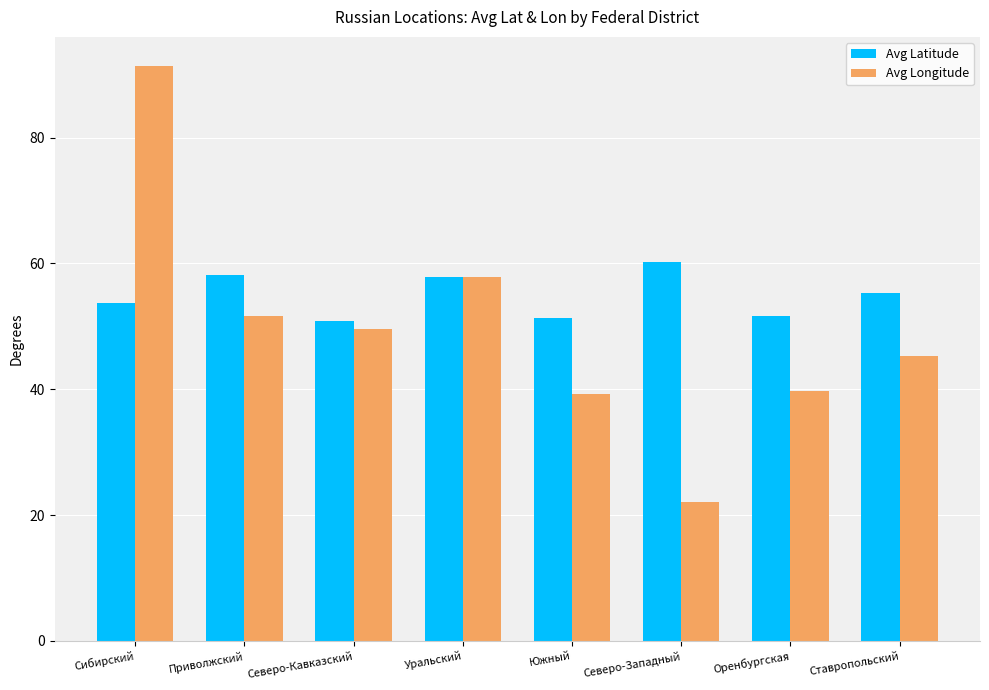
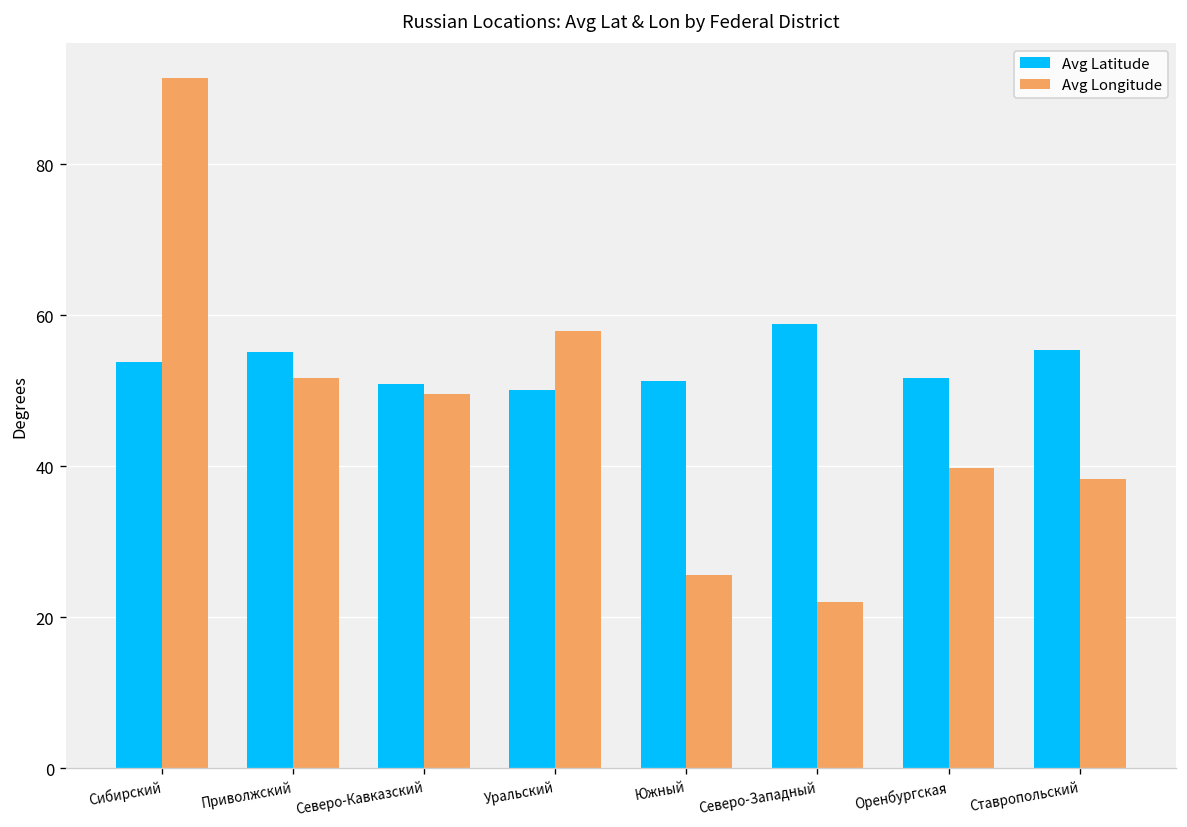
Avg Latitude, Приволжский: 58 -> 55
Avg Latitude, Уральский: 58 -> 50
Avg Longitude, Южный: 39 -> 26
Avg Latitude, Северо-Западный: 60 -> 59
Avg Longitude, Ставропольский: 45 -> 38
